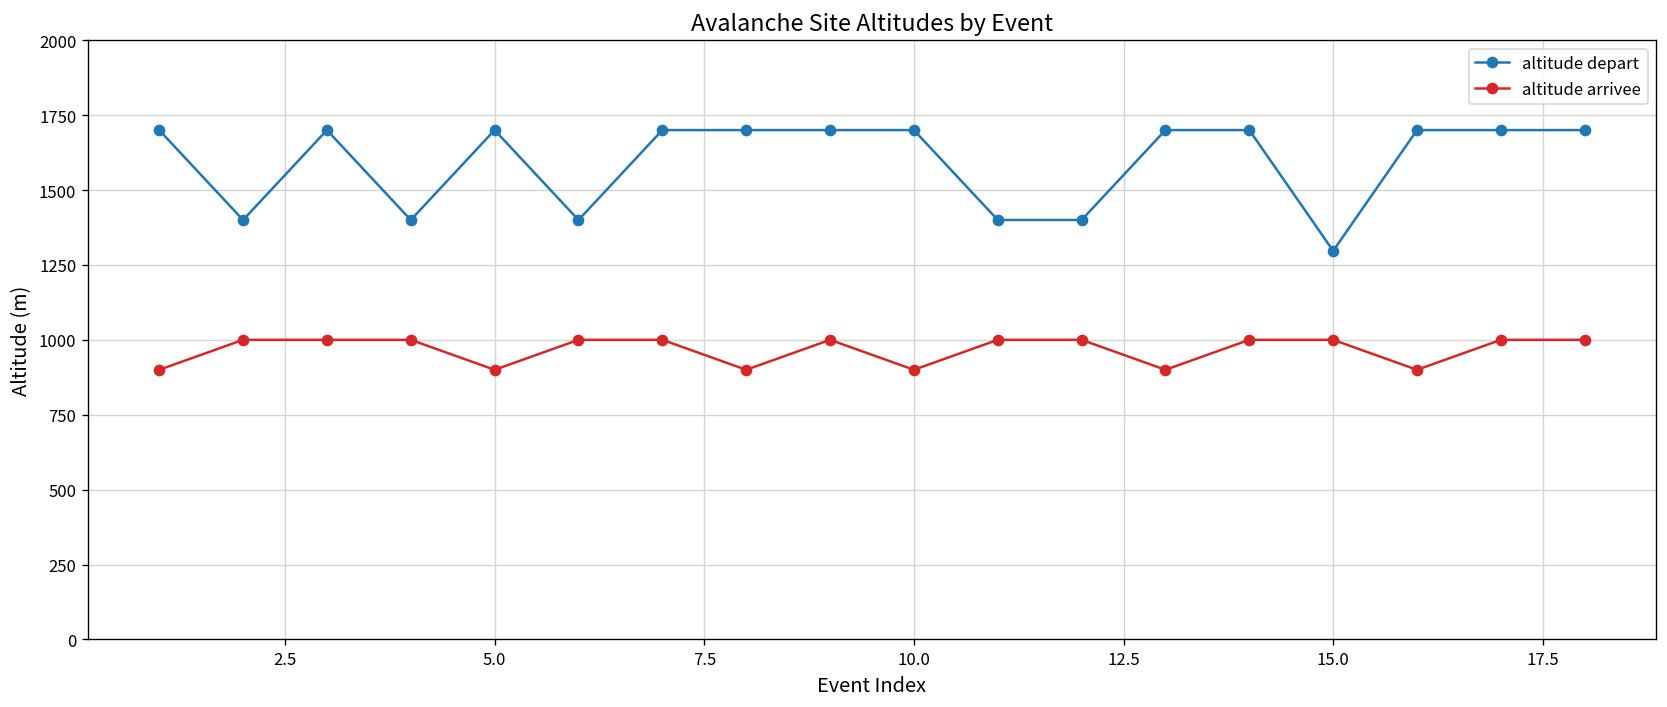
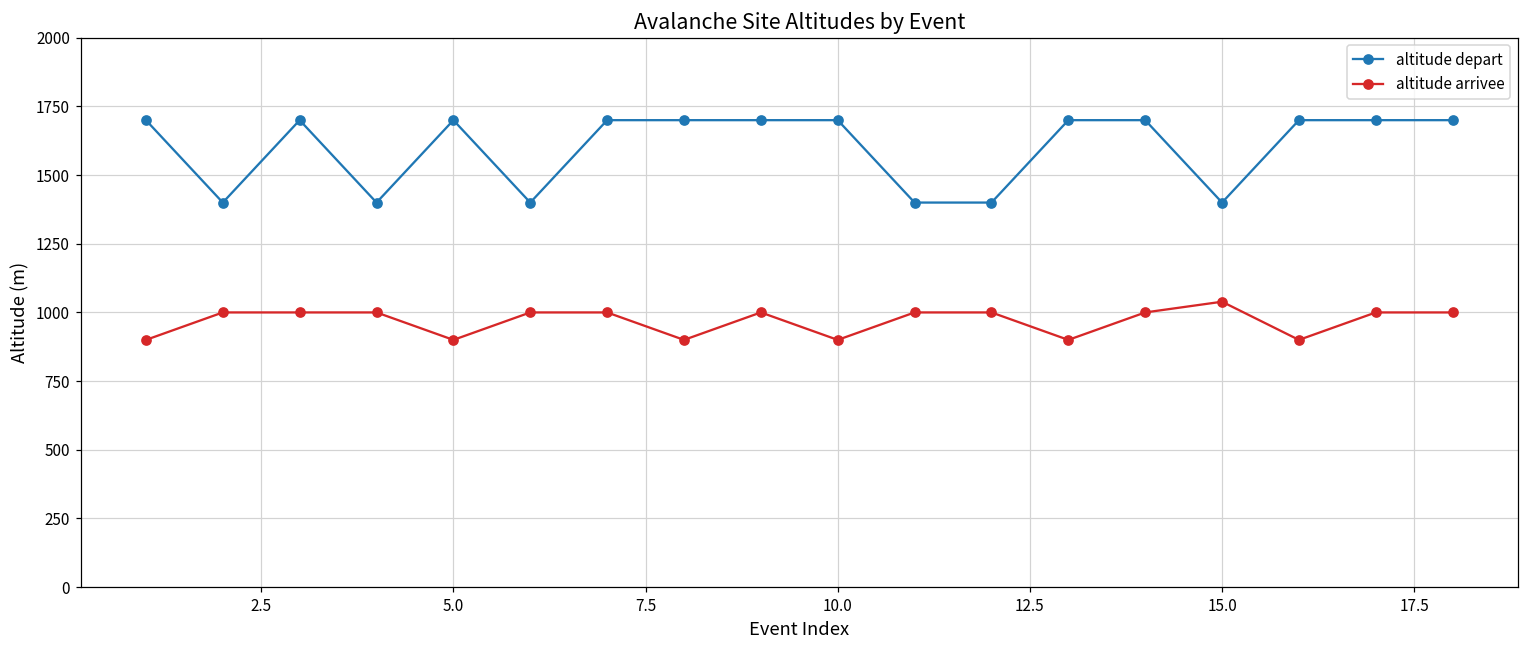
altitude depart, 15.0: 1300 -> 1400
altitude arrivee, 15.0: 1000 -> 1040
